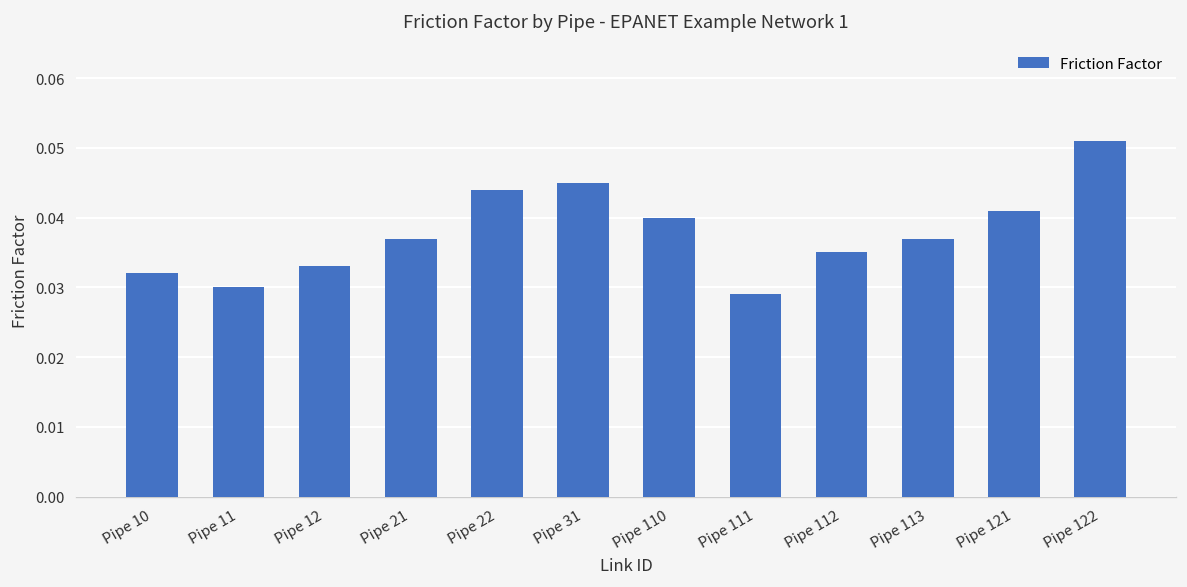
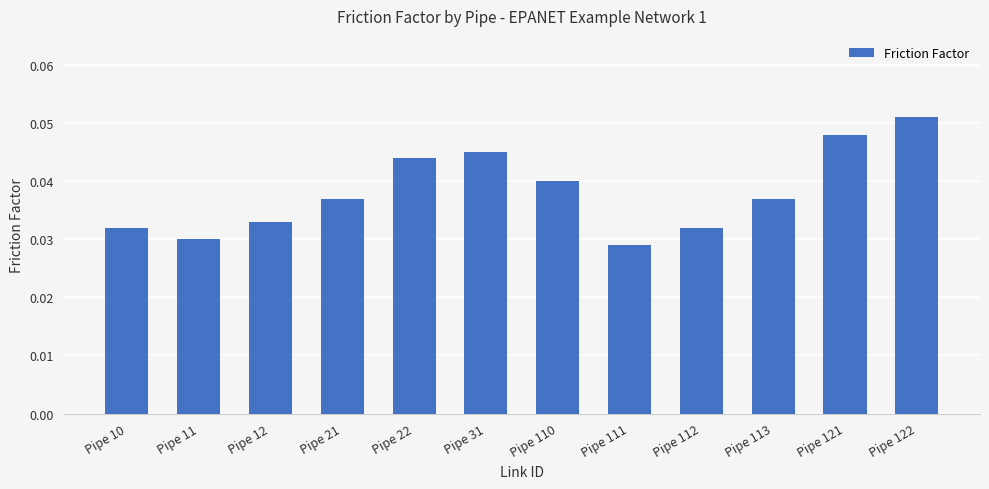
Pipe 112: 0.035 -> 0.032
Pipe 121: 0.041 -> 0.048
